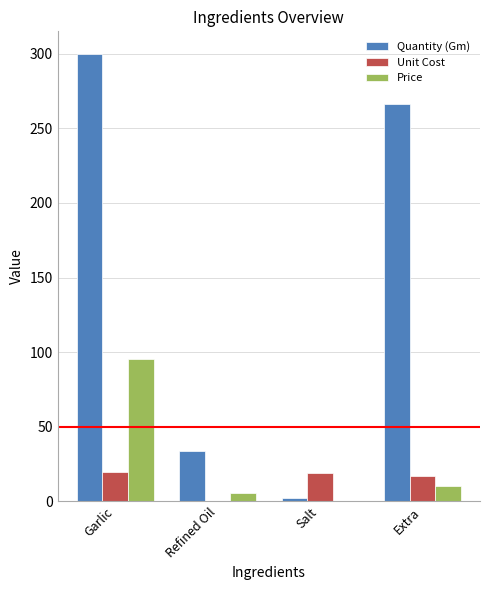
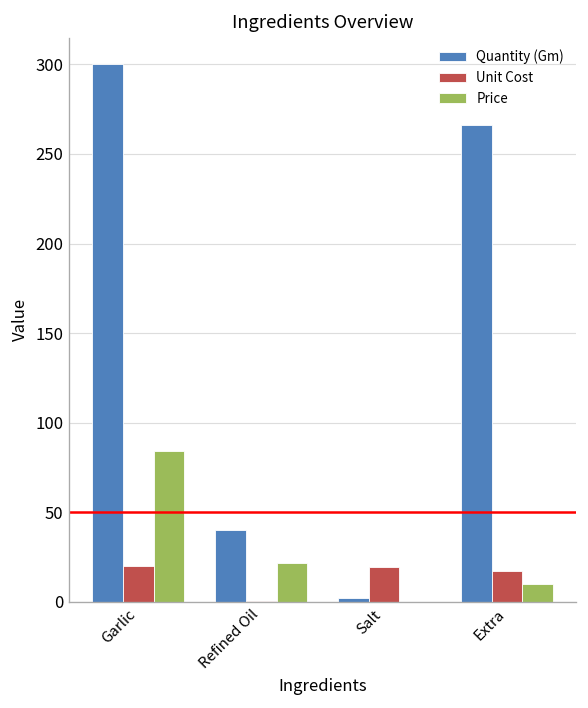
Price, Garlic: 96 -> 84
Quantity (Gm), Refined Oil: 34 -> 40
Price, Refined Oil: 6 -> 21
